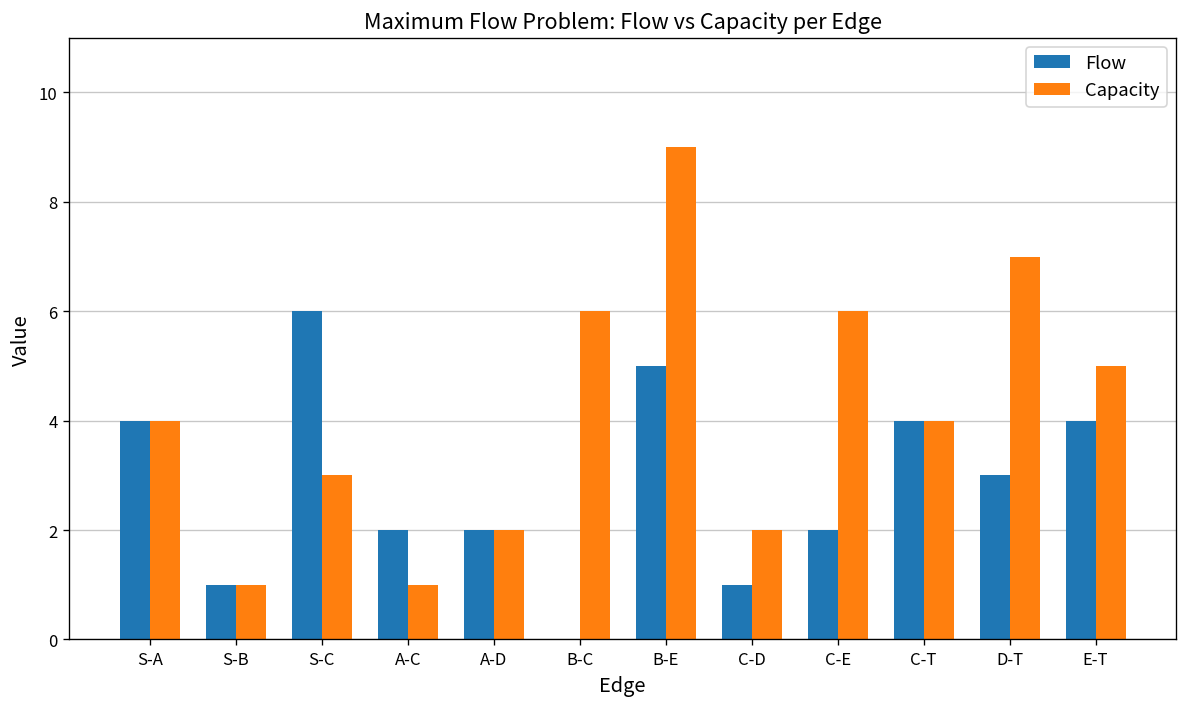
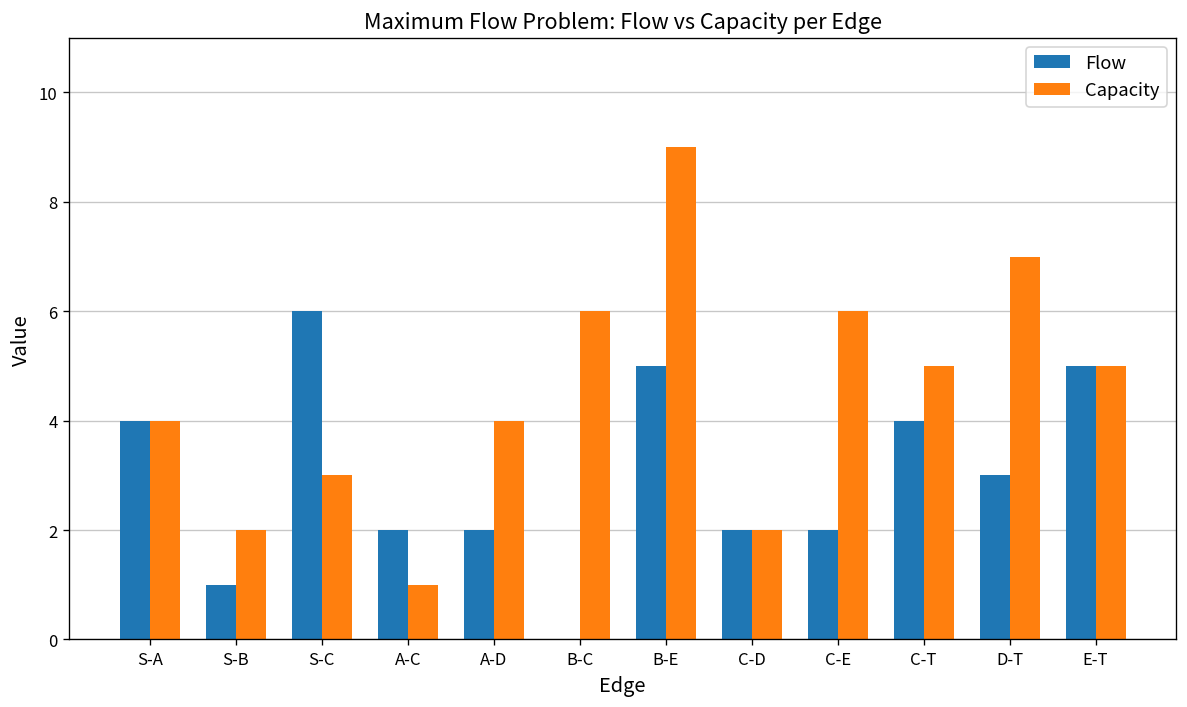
Capacity, S-B: 1 -> 2
Capacity, A-D: 2 -> 4
Flow, C-D: 1 -> 2
Capacity, C-T: 4 -> 5
Flow, E-T: 4 -> 5
